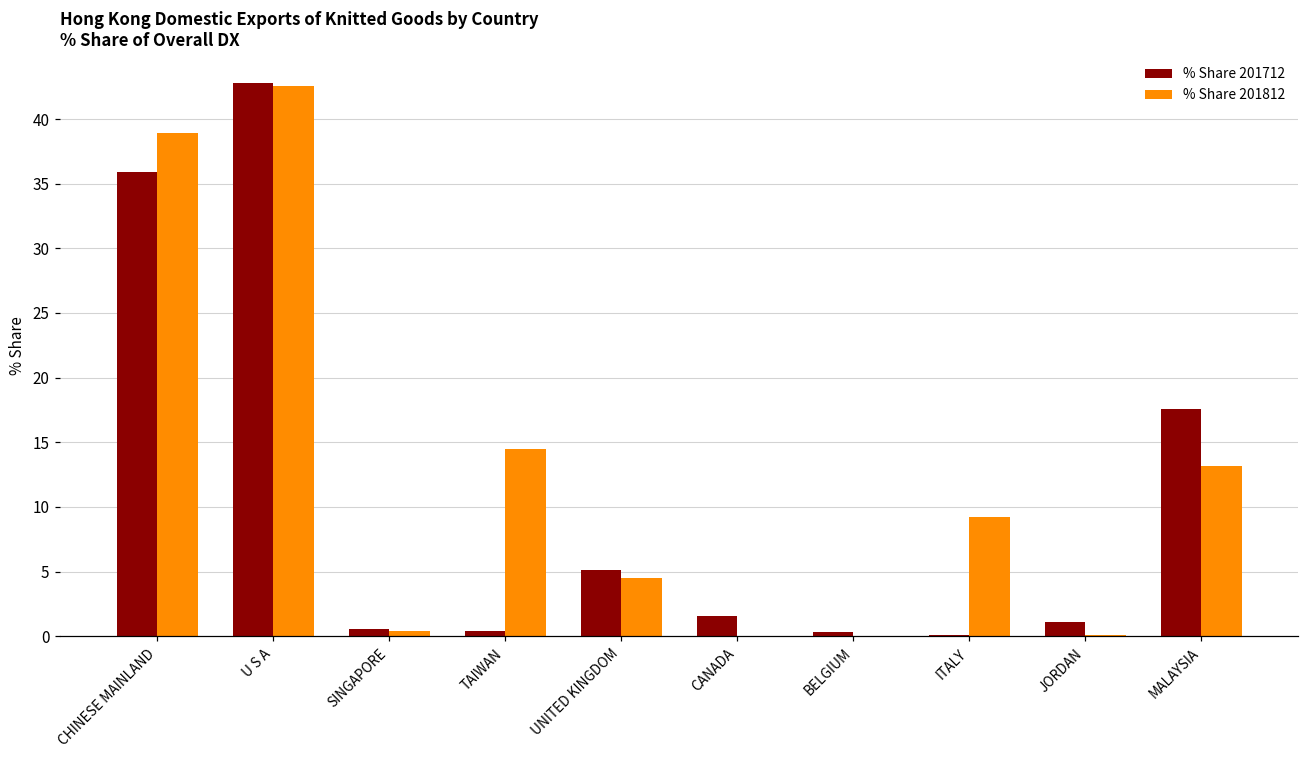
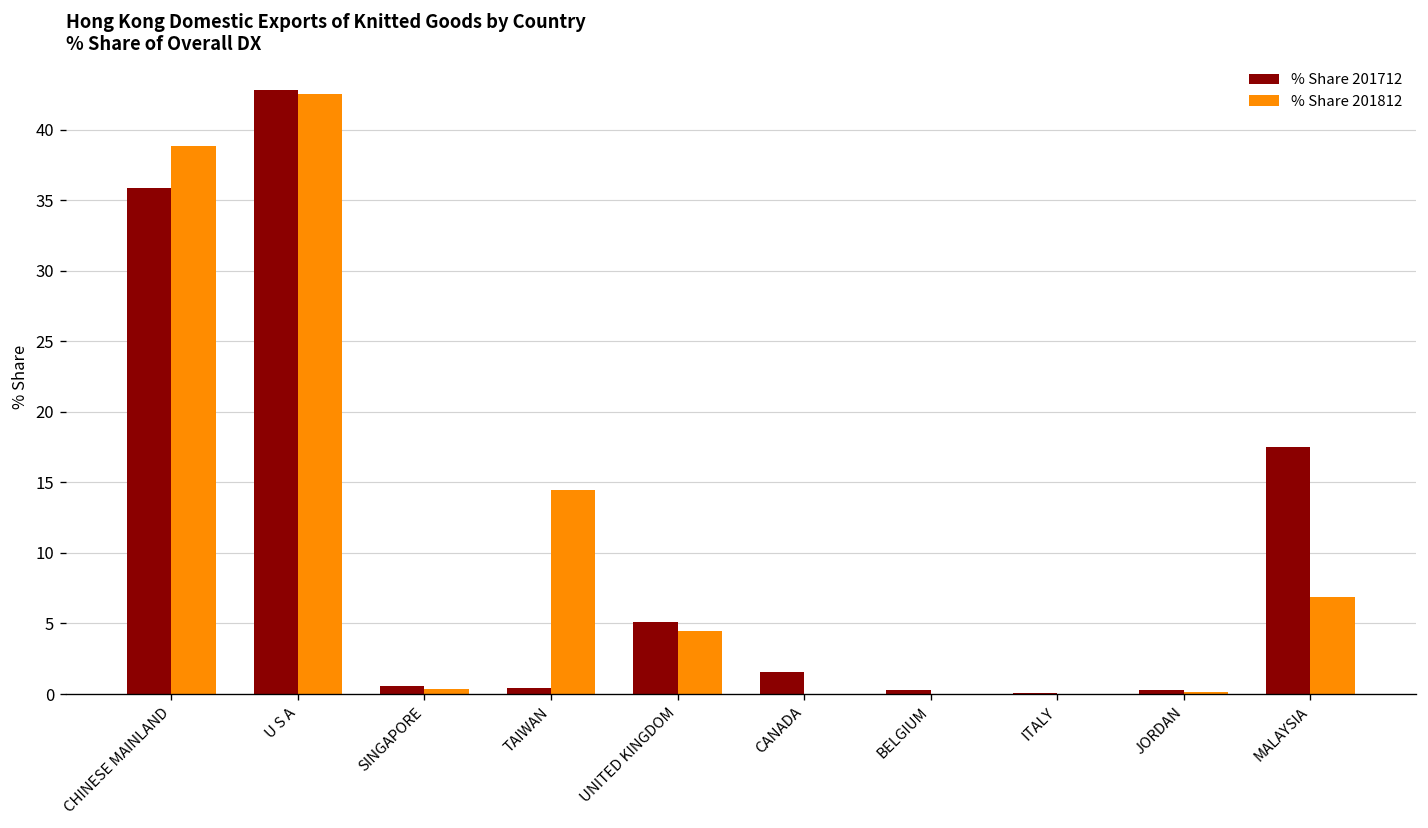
% Share 201812, ITALY: 9.2 -> 0.0
% Share 201712, JORDAN: 1.1 -> 0.3
% Share 201812, MALAYSIA: 13.2 -> 6.9
